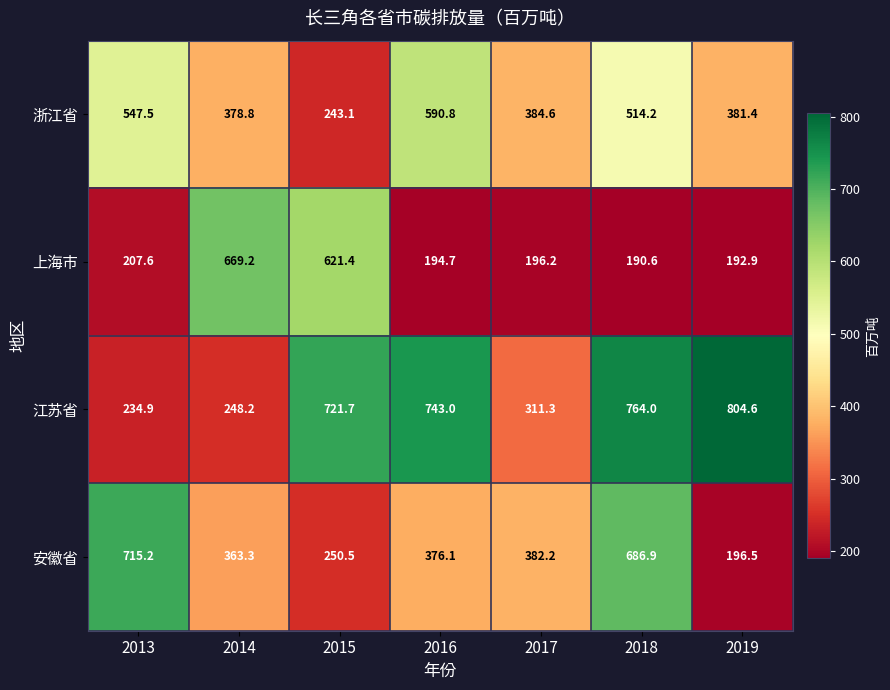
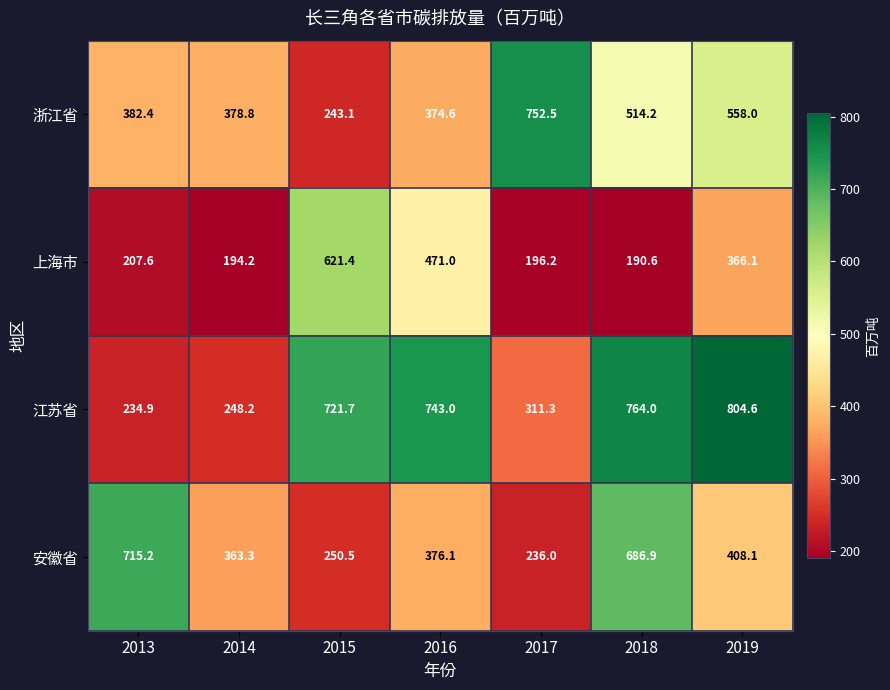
浙江省, 2013: 547.5 -> 382.4
浙江省, 2016: 590.8 -> 374.6
浙江省, 2017: 384.6 -> 752.5
浙江省, 2019: 381.4 -> 558.0
上海市, 2014: 669.2 -> 194.2
上海市, 2016: 194.7 -> 471.0
上海市, 2019: 192.9 -> 366.1
安徽省, 2017: 382.2 -> 236.0
安徽省, 2019: 196.5 -> 408.1
